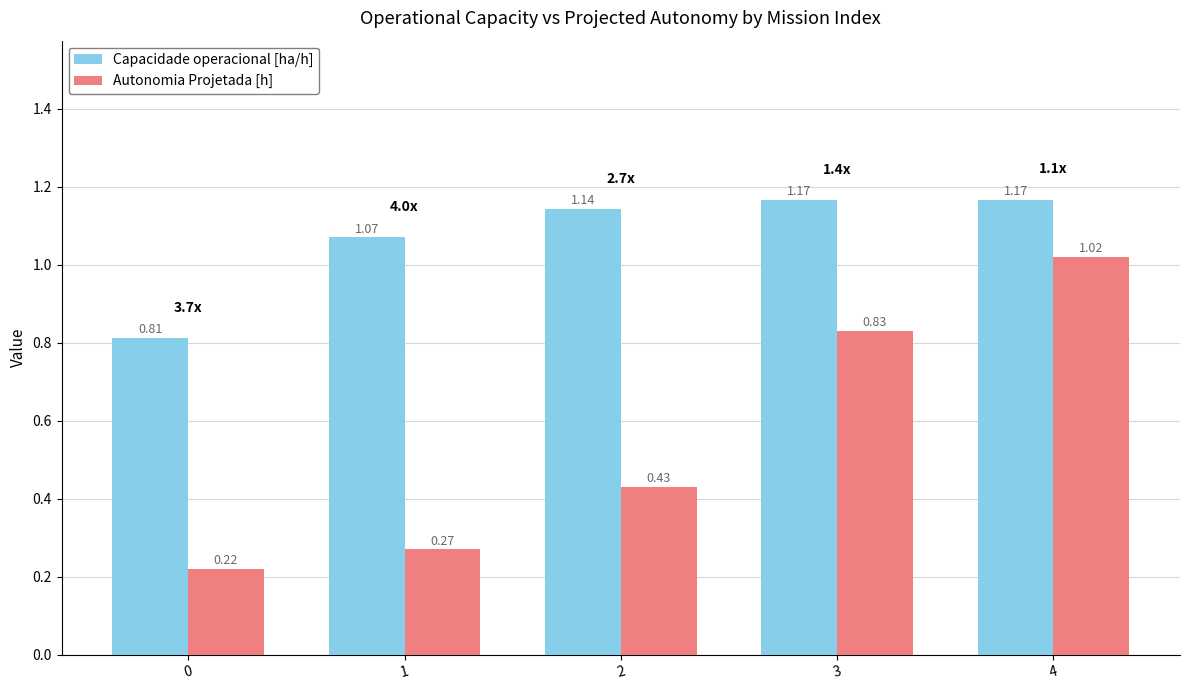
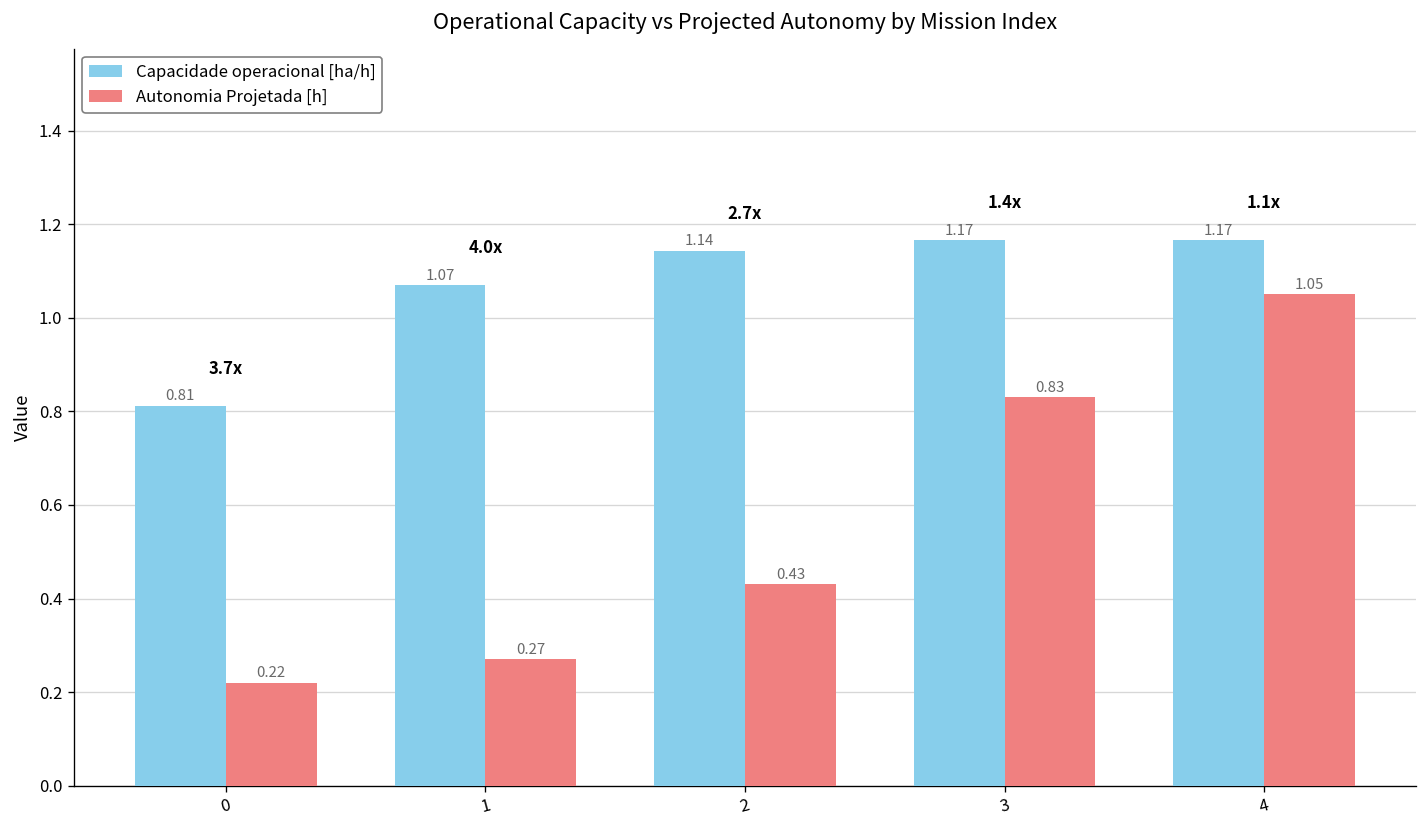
Autonomia Projetada [h], 4: 1.02 -> 1.05
